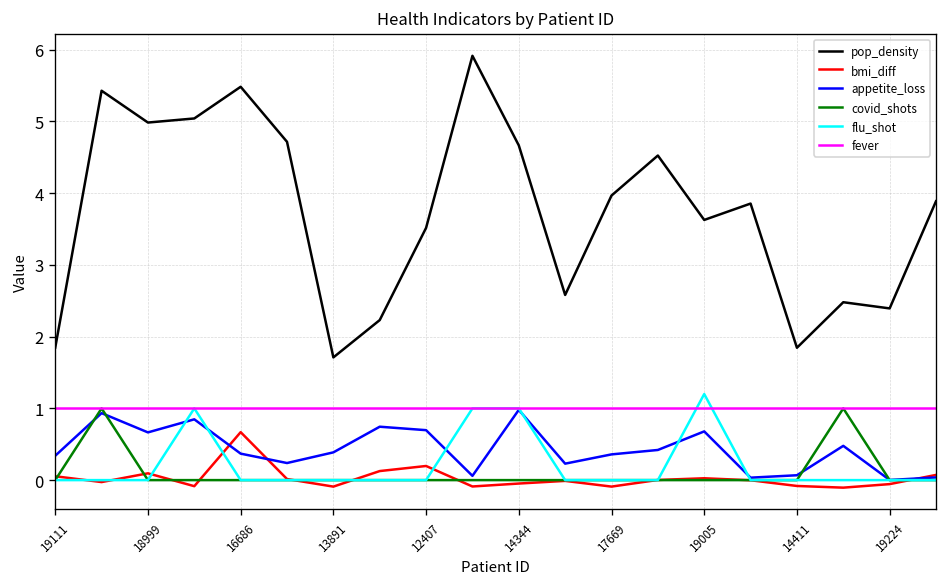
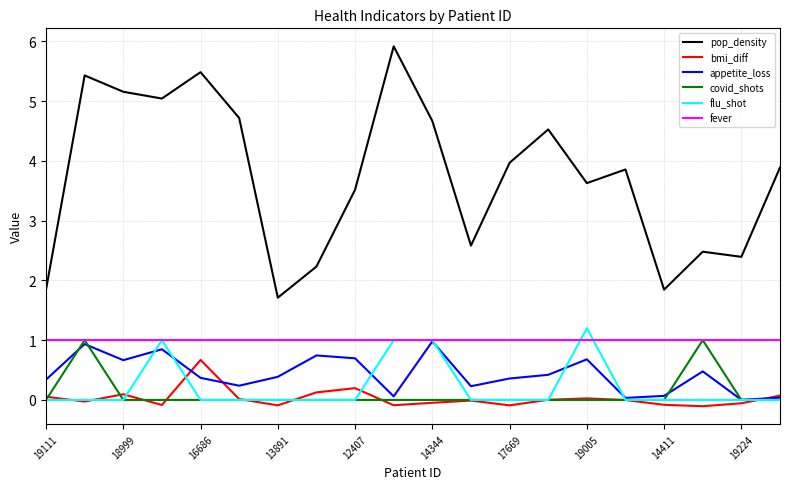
pop_density, 18999: 5.0 -> 5.2
